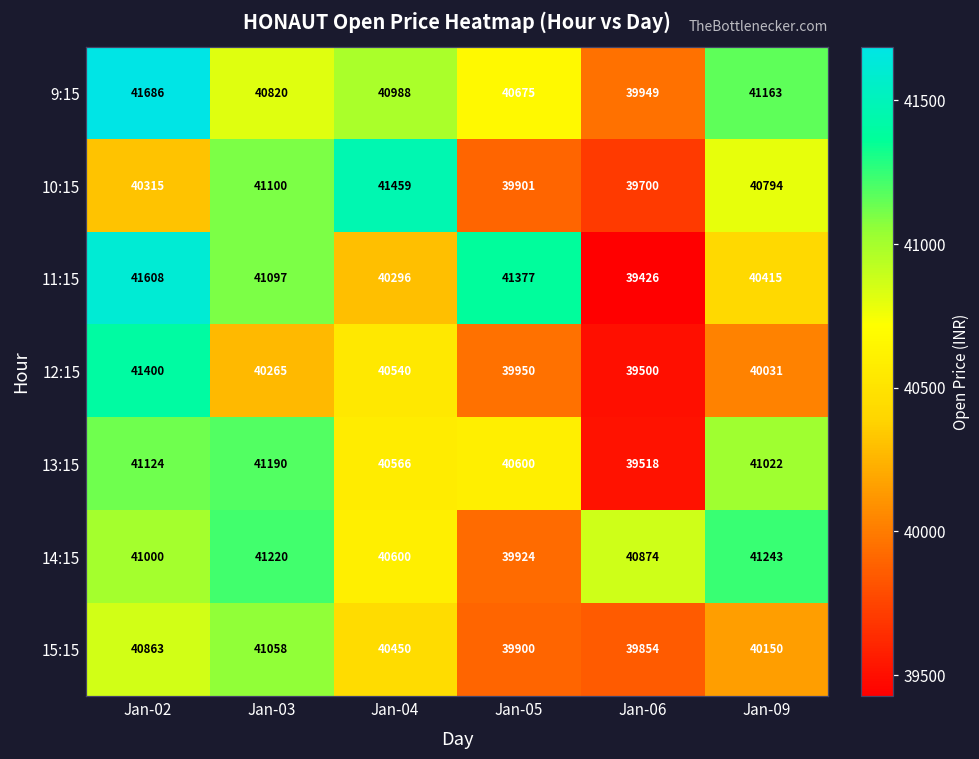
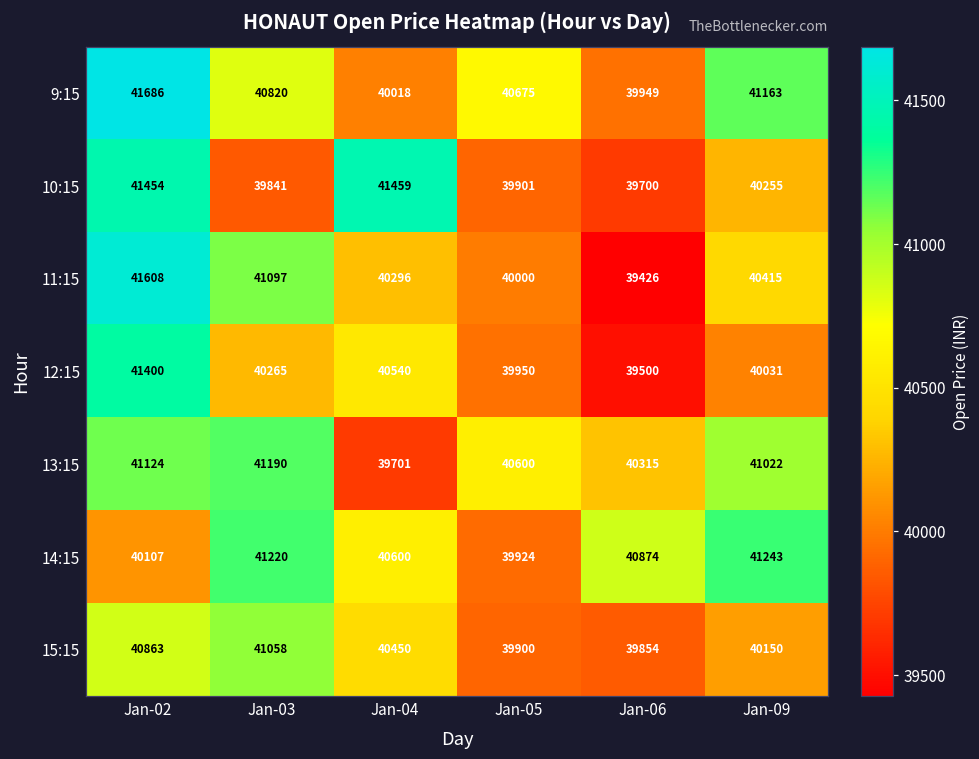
9:15, Jan-04: 40988 -> 40018
10:15, Jan-02: 40315 -> 41454
10:15, Jan-03: 41100 -> 39841
10:15, Jan-09: 40794 -> 40255
11:15, Jan-05: 41377 -> 40000
13:15, Jan-04: 40566 -> 39701
13:15, Jan-06: 39518 -> 40315
14:15, Jan-02: 41000 -> 40107
